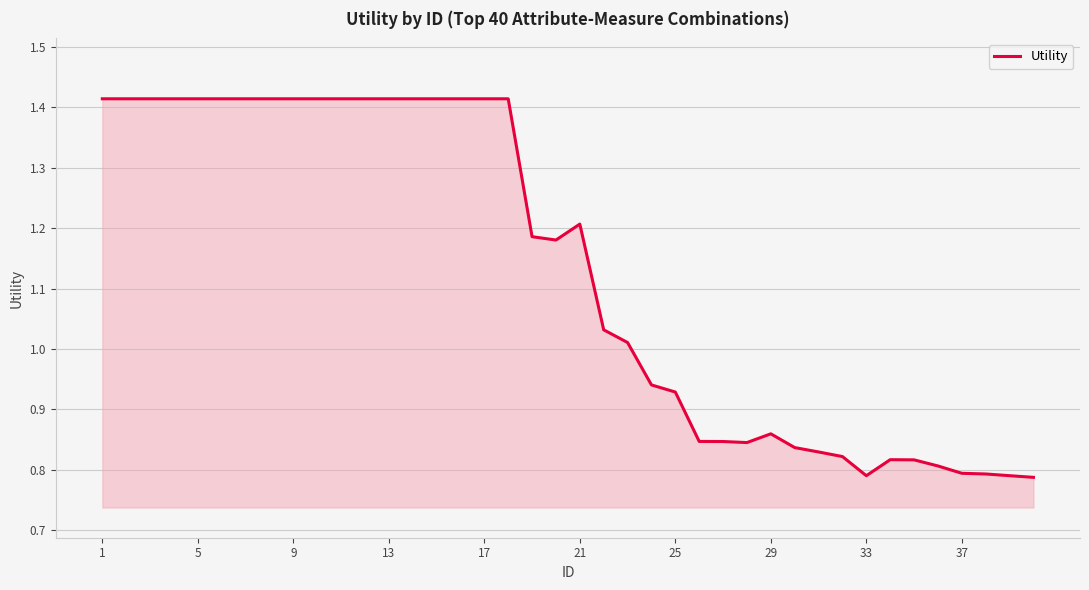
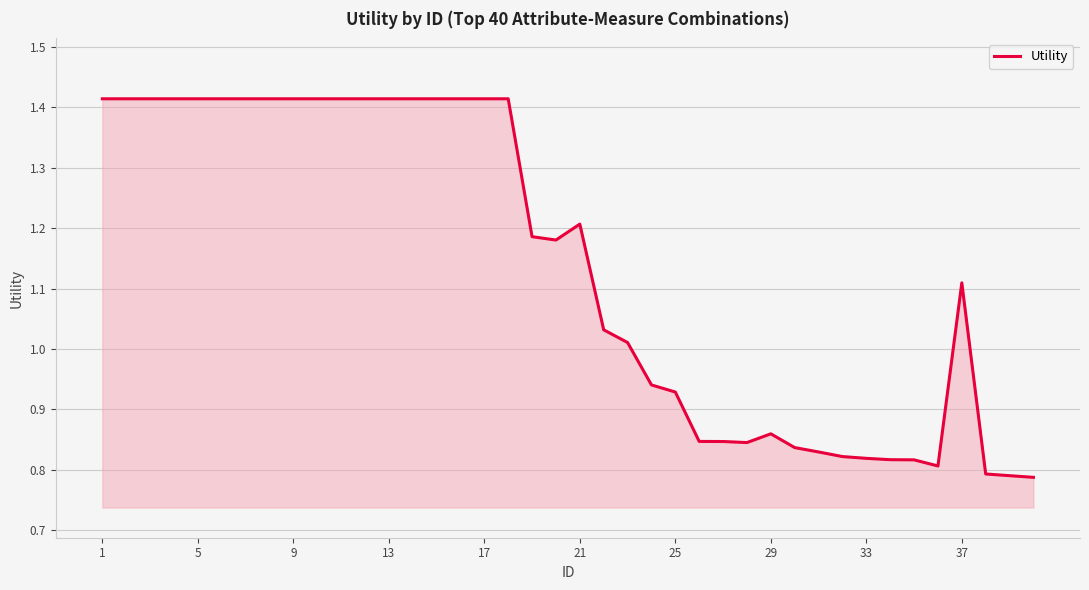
33: 0.79 -> 0.82
37: 0.79 -> 1.11
